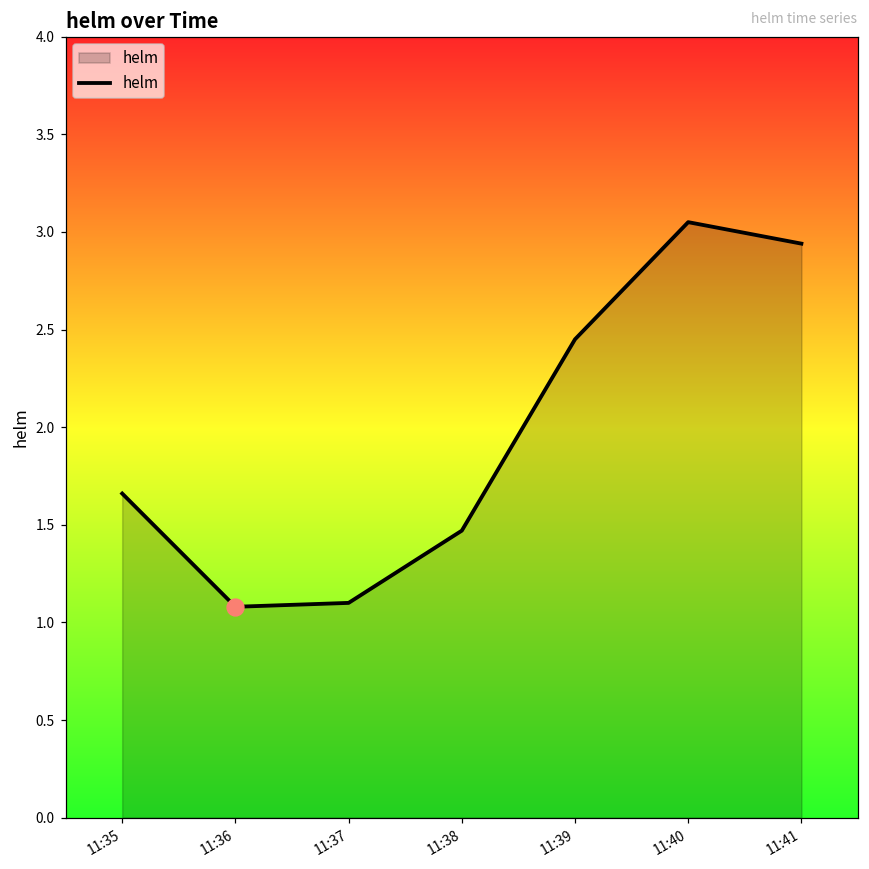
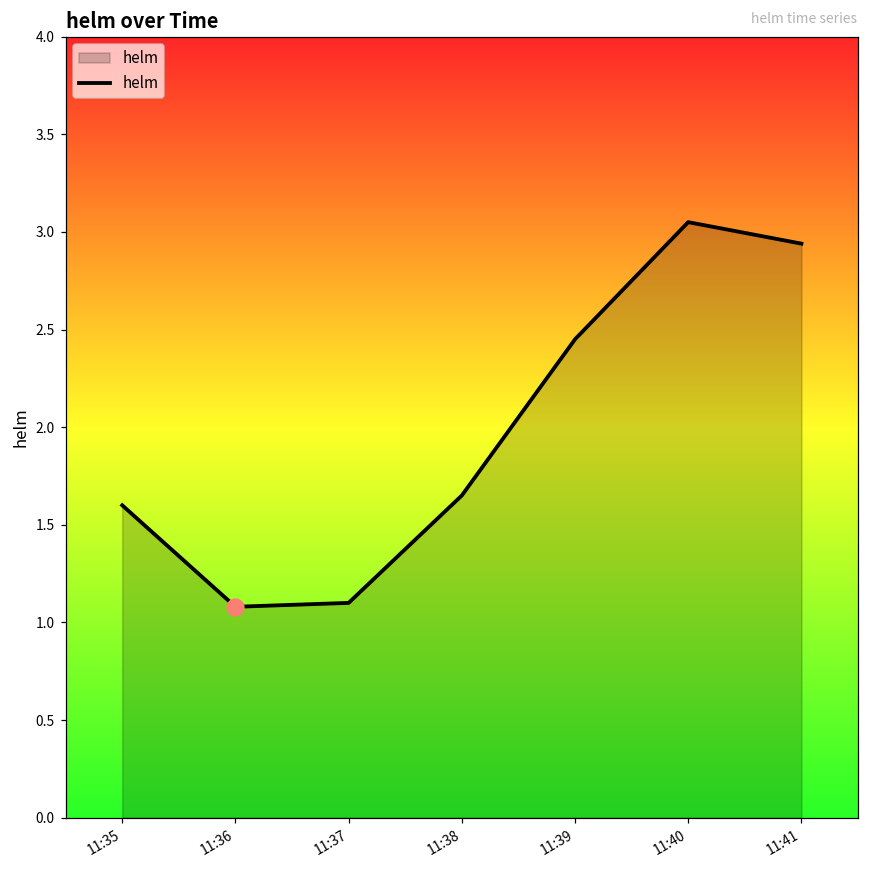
helm, 11:35: 1.66 -> 1.60
helm, 11:38: 1.47 -> 1.65
